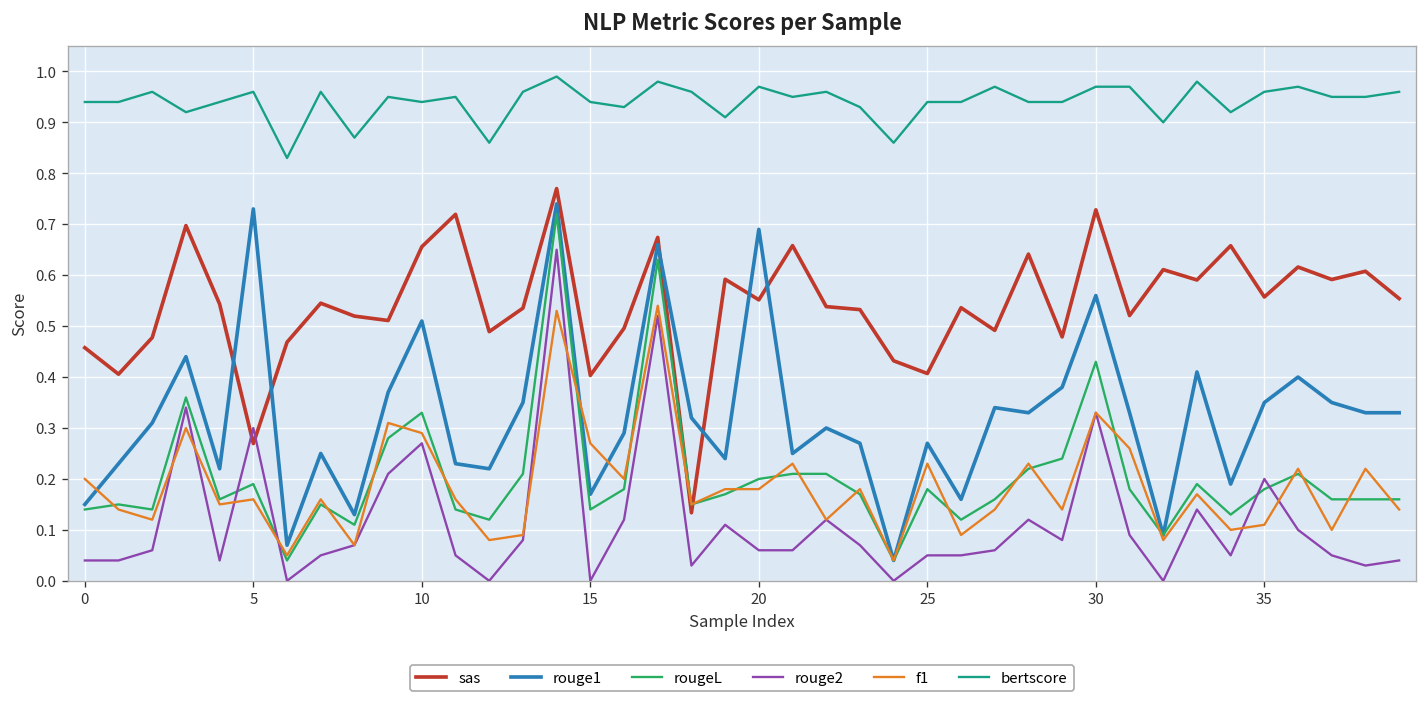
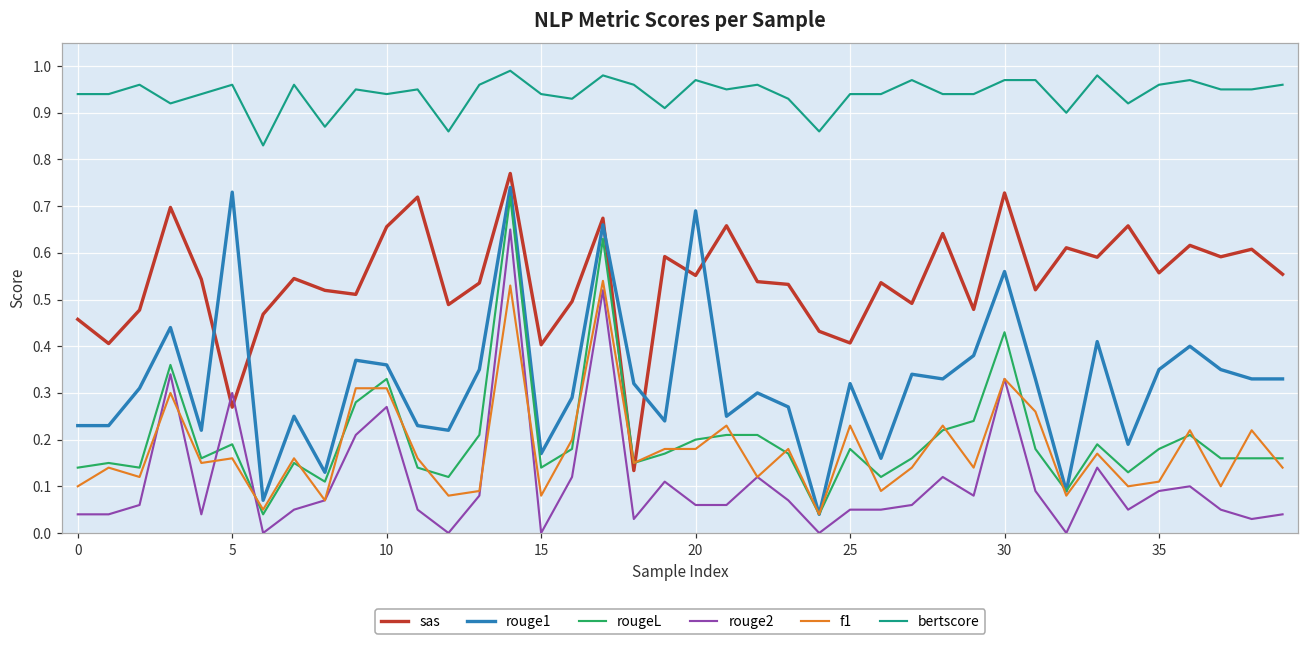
rouge1, 0: 0.15 -> 0.23
f1, 0: 0.2 -> 0.1
rouge1, 10: 0.51 -> 0.36
f1, 10: 0.29 -> 0.31
f1, 15: 0.27 -> 0.08
rouge1, 25: 0.27 -> 0.32
rouge2, 35: 0.20 -> 0.09
